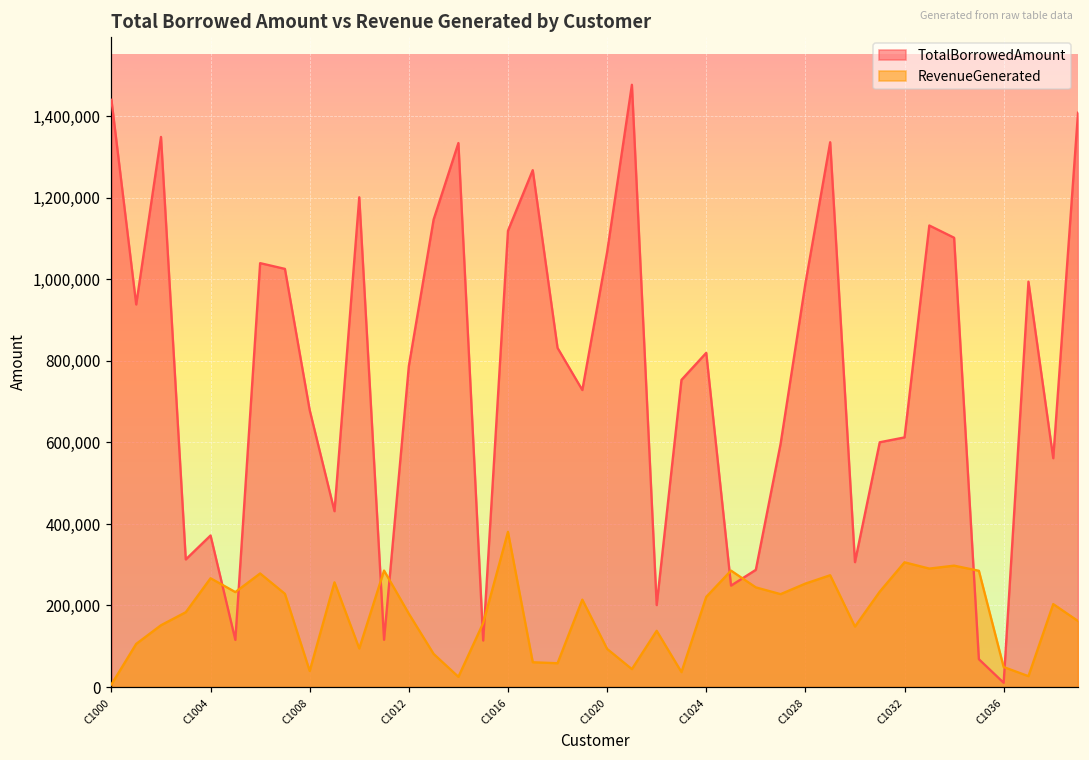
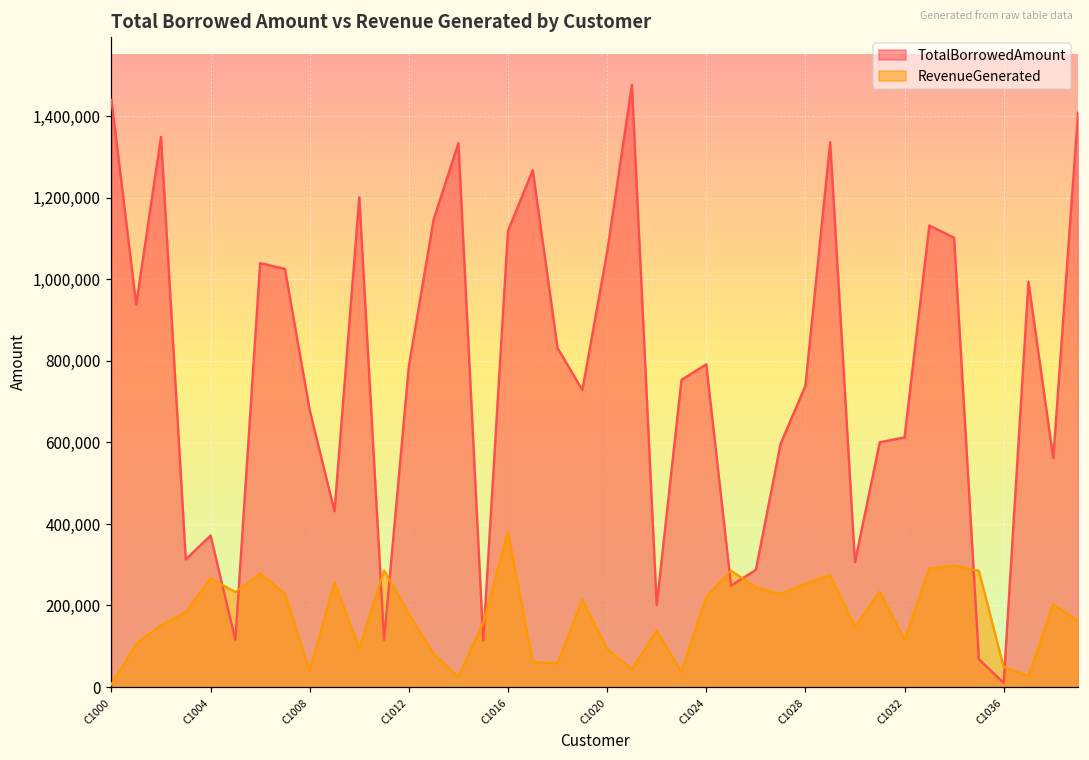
TotalBorrowedAmount, C1024: 820,000 -> 790,000
TotalBorrowedAmount, C1028: 990,000 -> 740,000
RevenueGenerated, C1032: 310,000 -> 120,000
